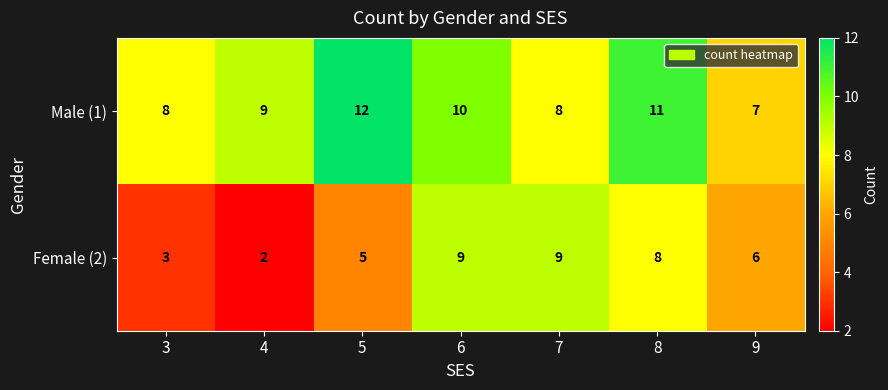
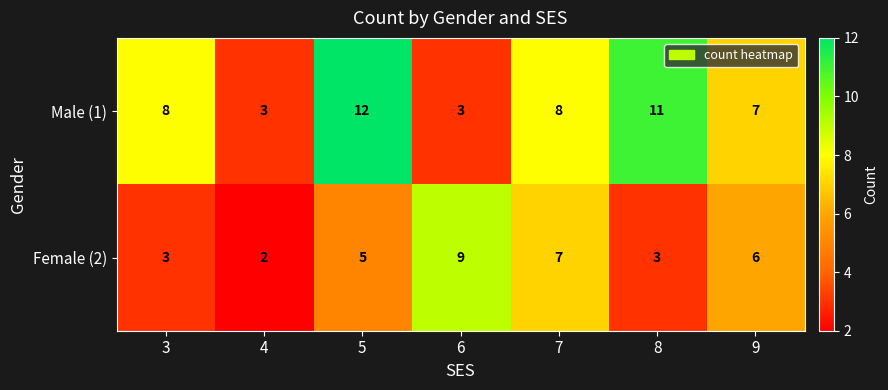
Male (1), 4: 9 -> 3
Male (1), 6: 10 -> 3
Female (2), 7: 9 -> 7
Female (2), 8: 8 -> 3
